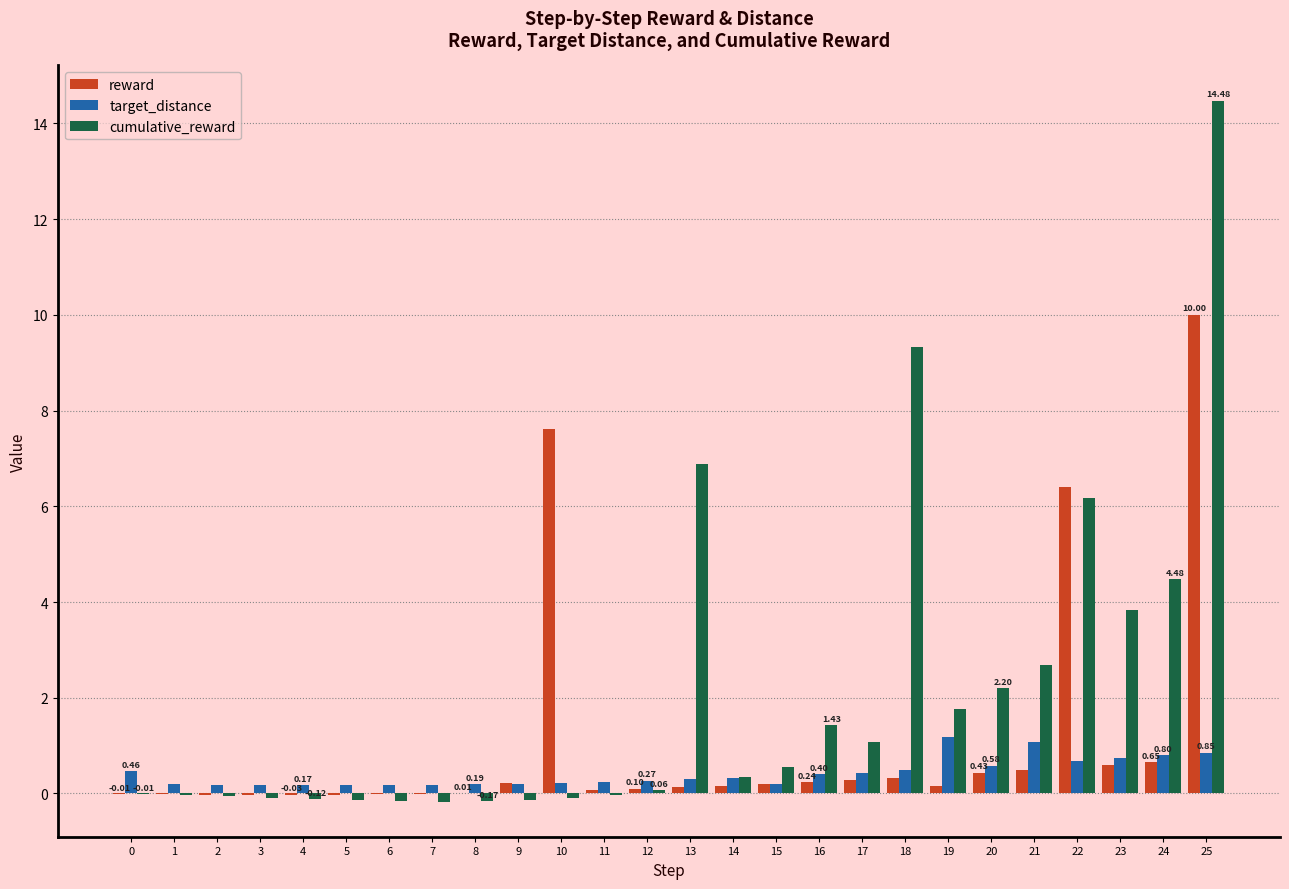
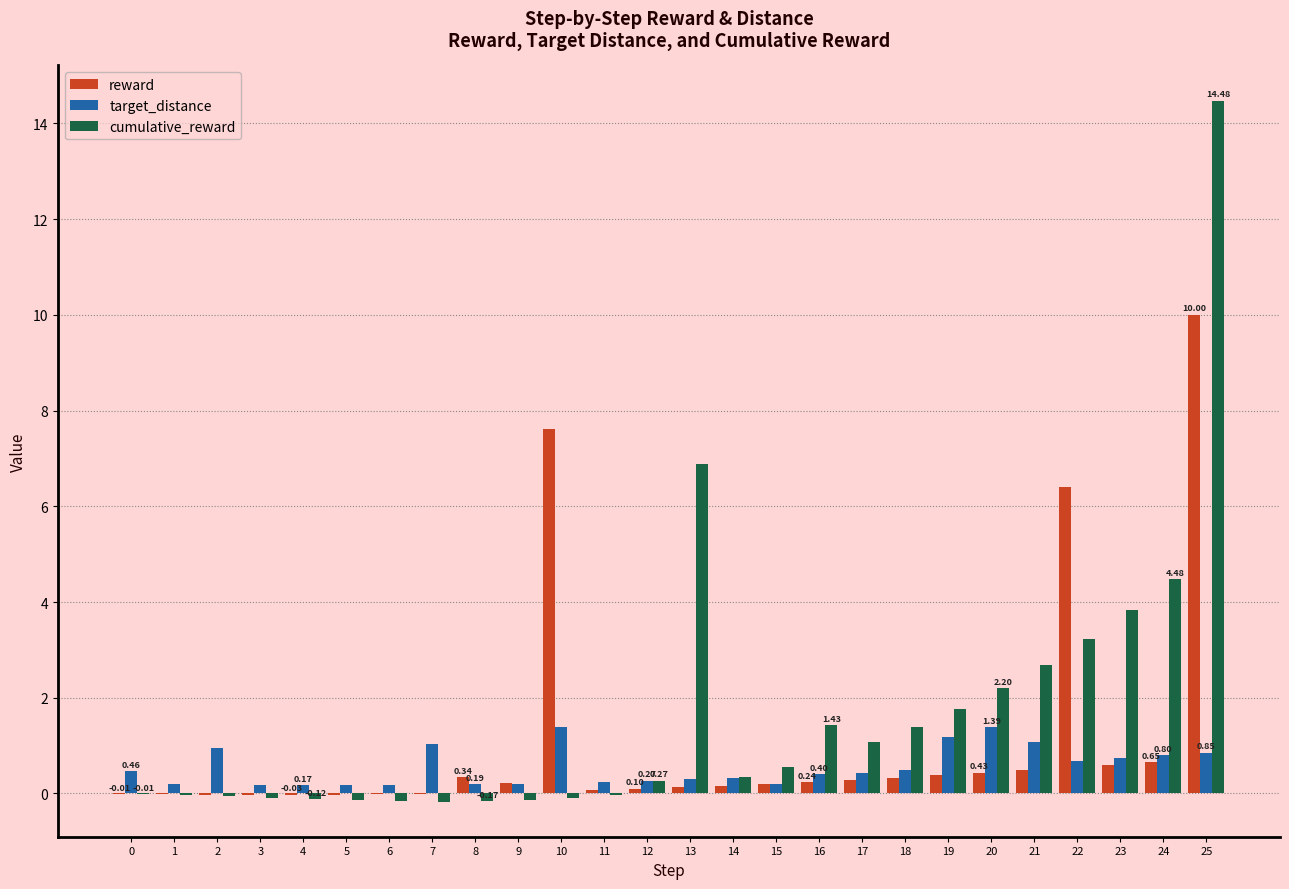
target_distance, 2: 0.2 -> 0.9
target_distance, 7: 0.2 -> 1.0
reward, 8: 0.01 -> 0.34
target_distance, 10: 0.2 -> 1.4
cumulative_reward, 12: 0.06 -> 0.27
cumulative_reward, 18: 9.3 -> 1.4
reward, 19: 0.2 -> 0.4
target_distance, 20: 0.58 -> 1.39
cumulative_reward, 22: 6.2 -> 3.2
